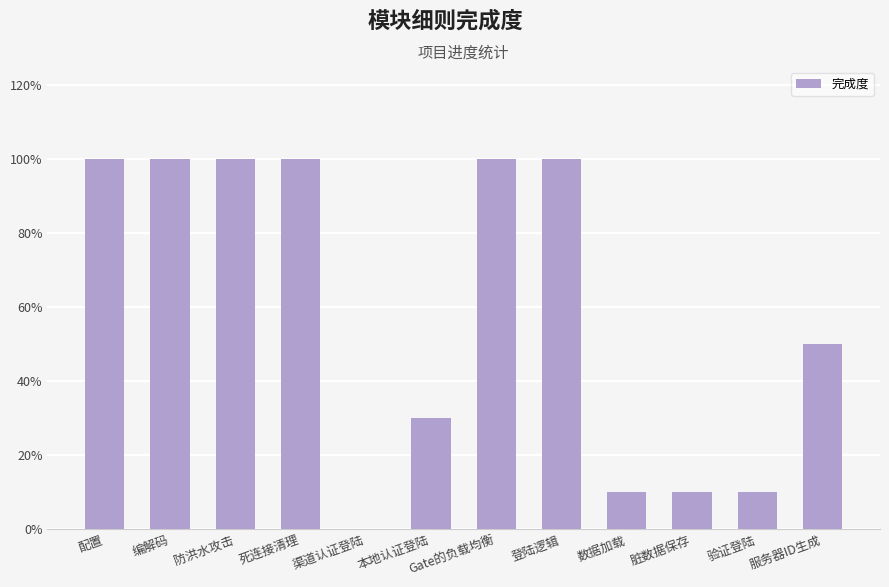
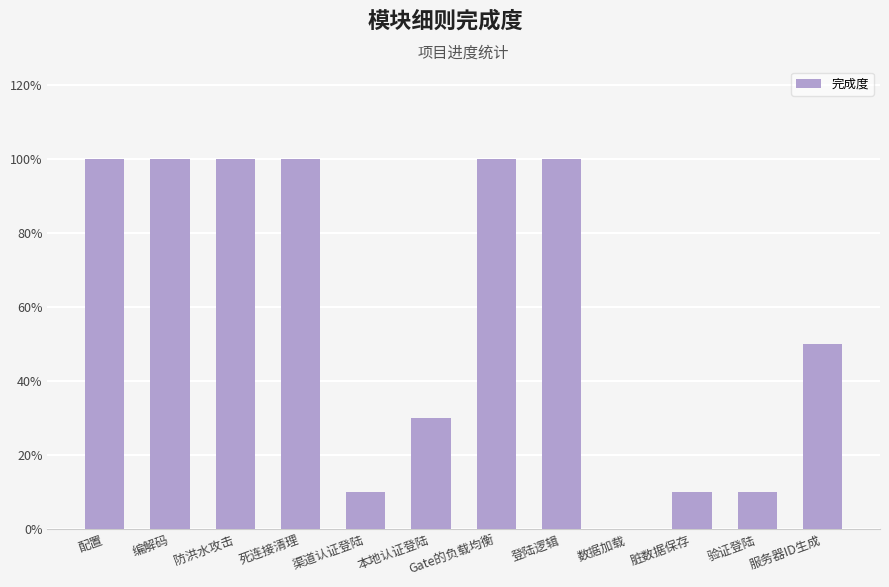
渠道认证登陆: 0% -> 10%
数据加载: 10% -> 0%
